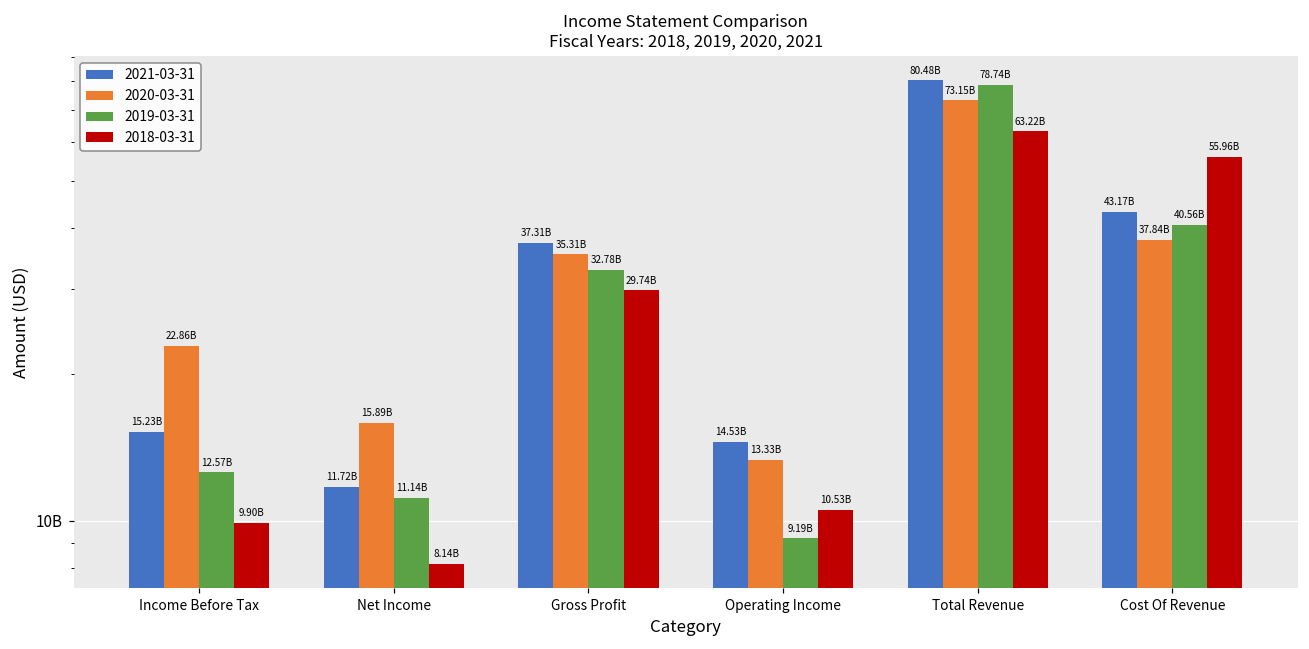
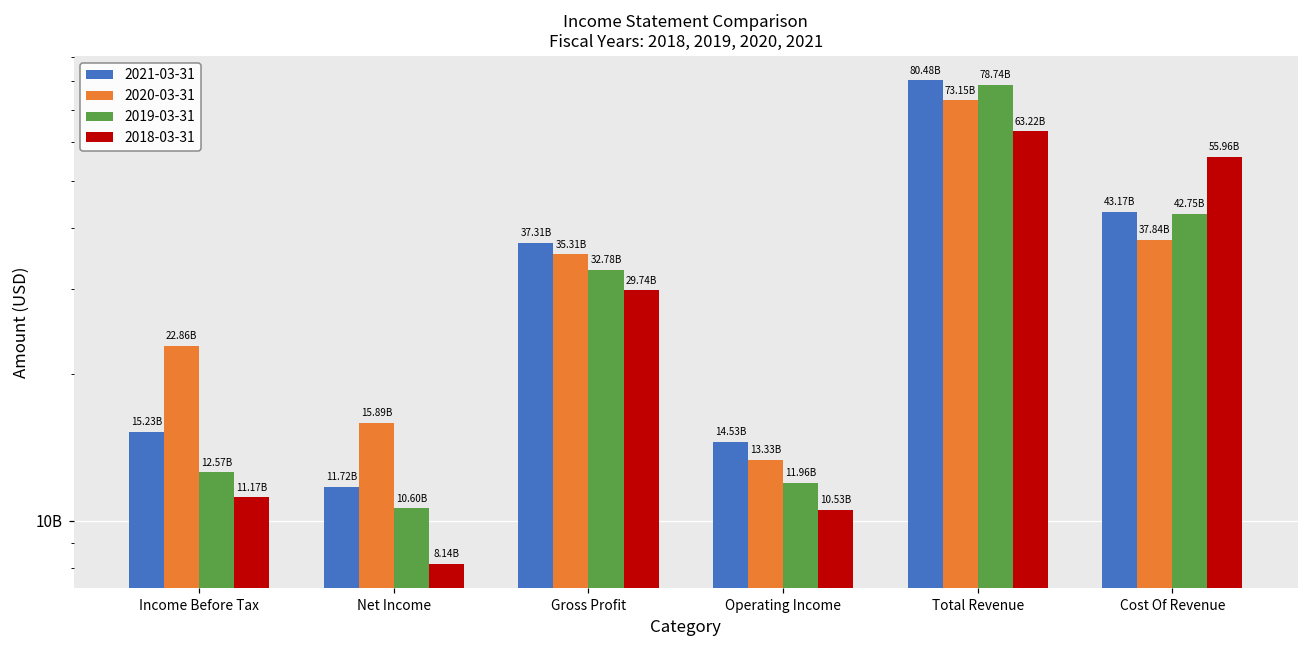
2018-03-31, Income Before Tax: 9.90B -> 11.17B
2019-03-31, Net Income: 11.14B -> 10.60B
2019-03-31, Operating Income: 9.19B -> 11.96B
2019-03-31, Cost Of Revenue: 40.56B -> 42.75B
